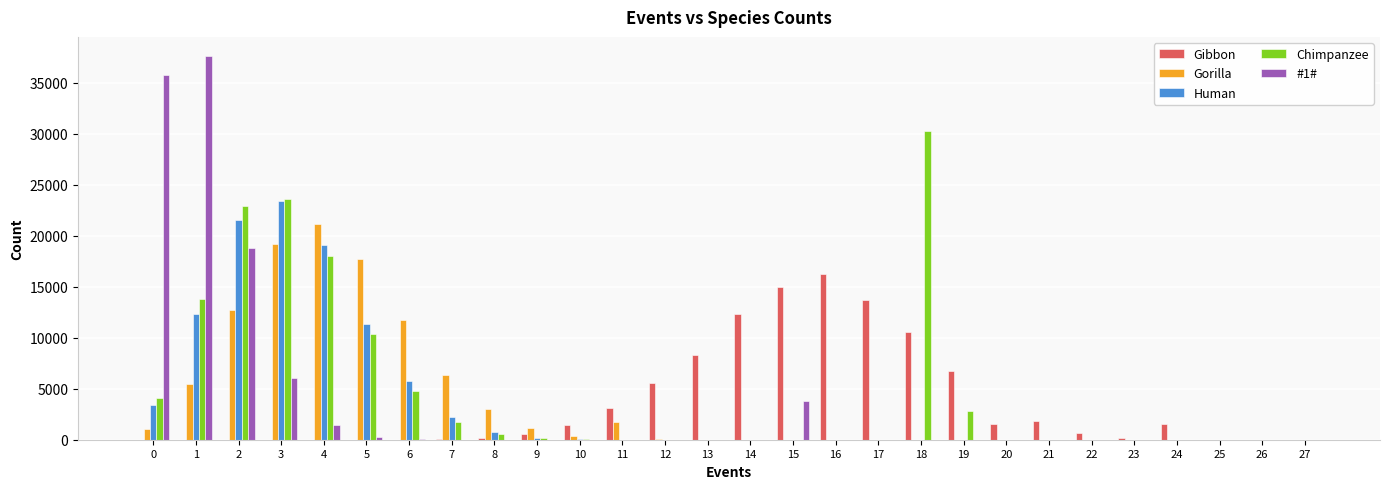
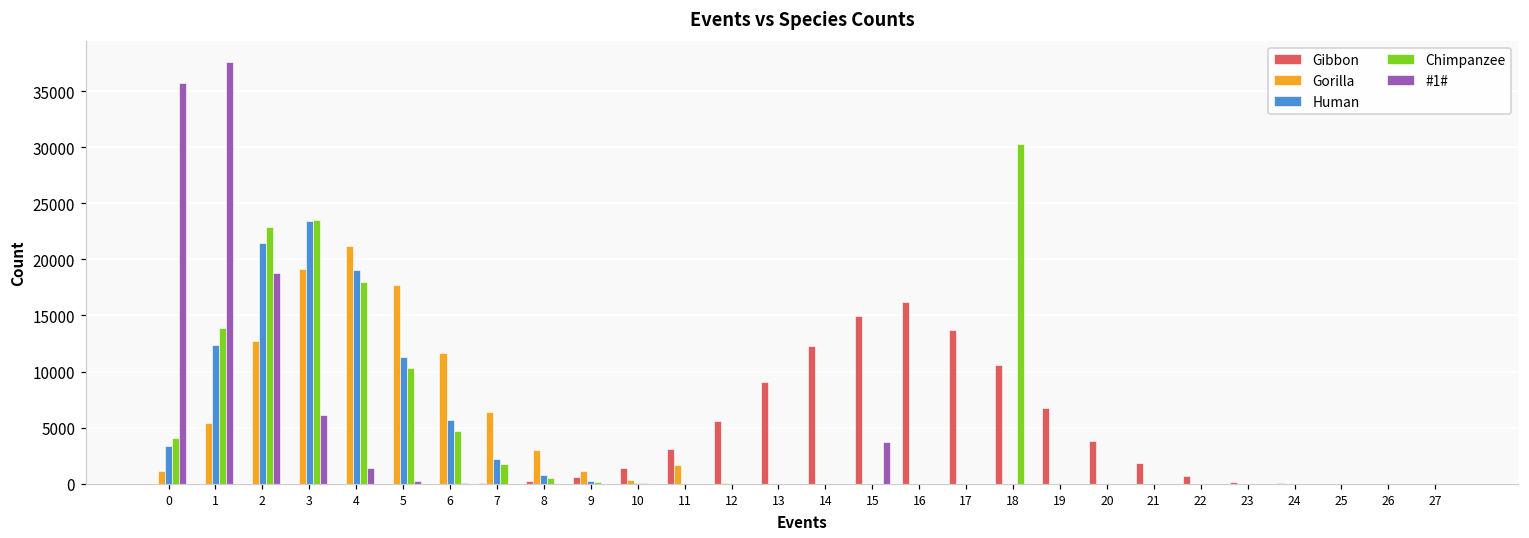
Gibbon, 13: 8300 -> 9100
Chimpanzee, 19: 2800 -> 0
Gibbon, 20: 1500 -> 3800
Gibbon, 24: 1500 -> 0
